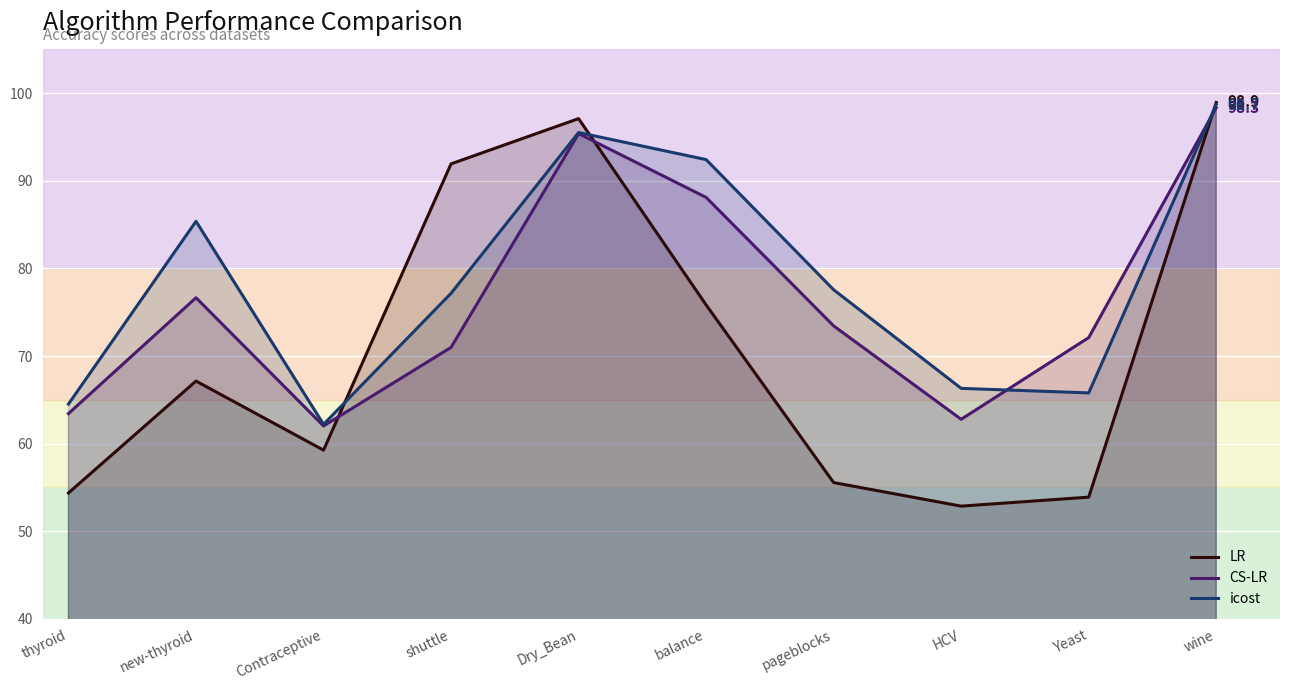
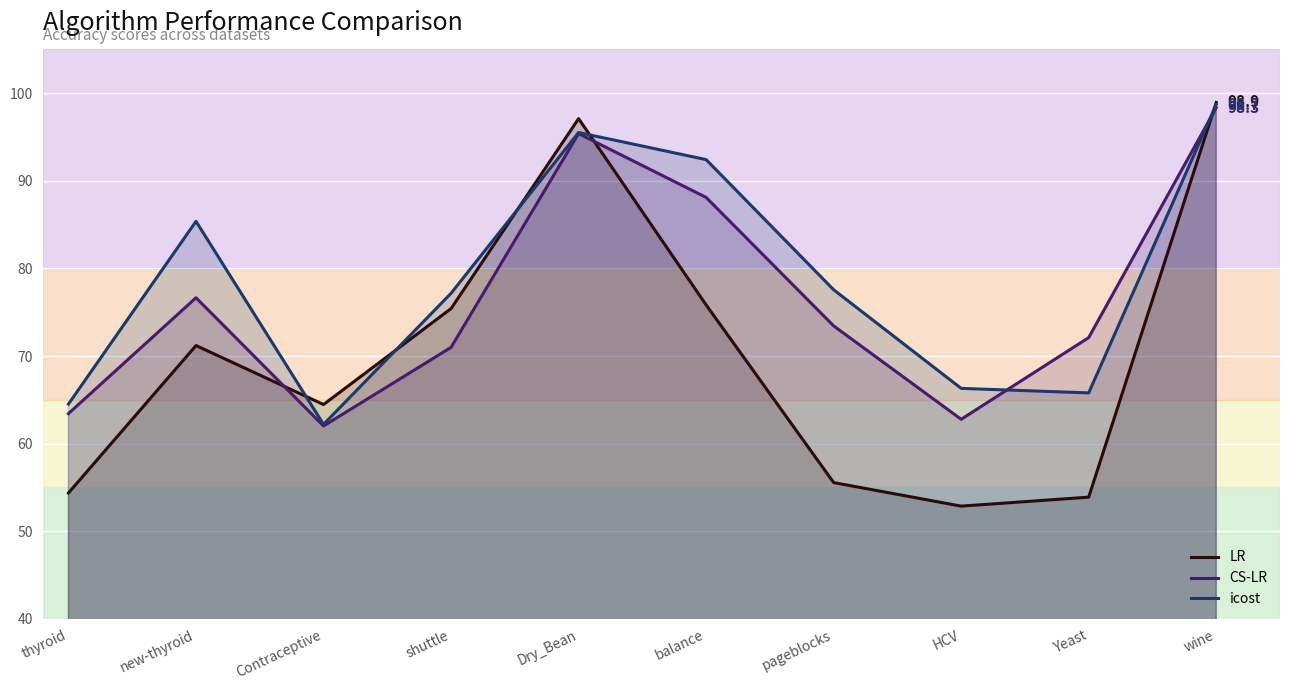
LR, new-thyroid: 67 -> 71
LR, Contraceptive: 59 -> 64
LR, shuttle: 92 -> 75
